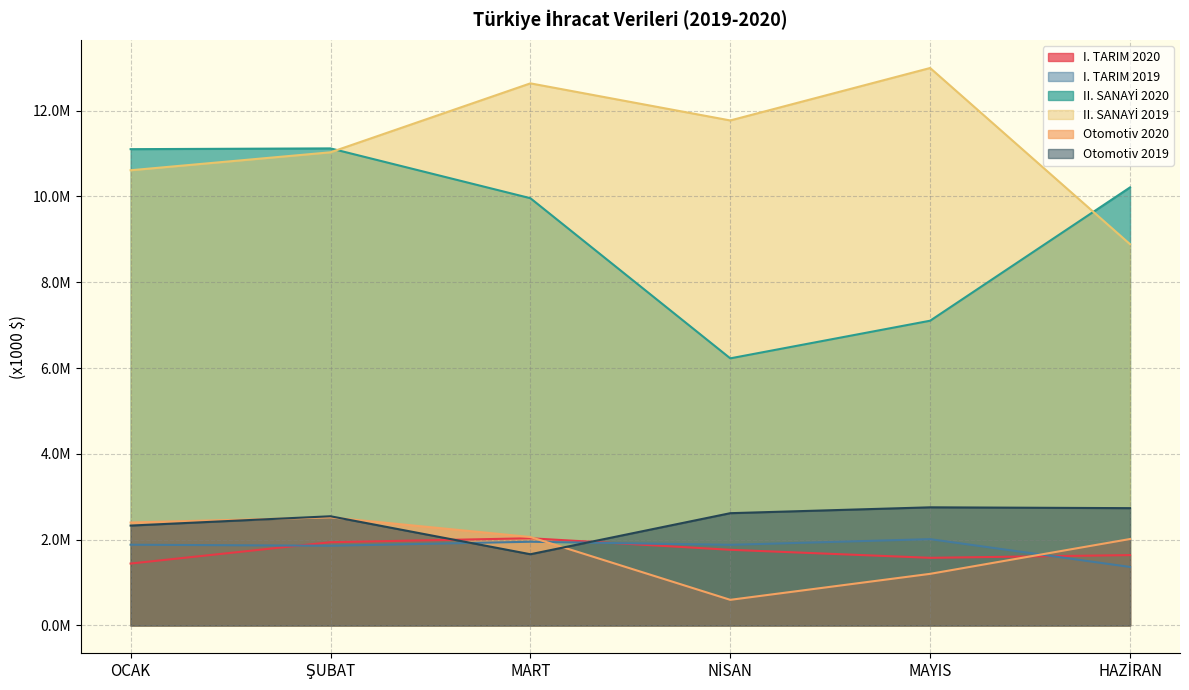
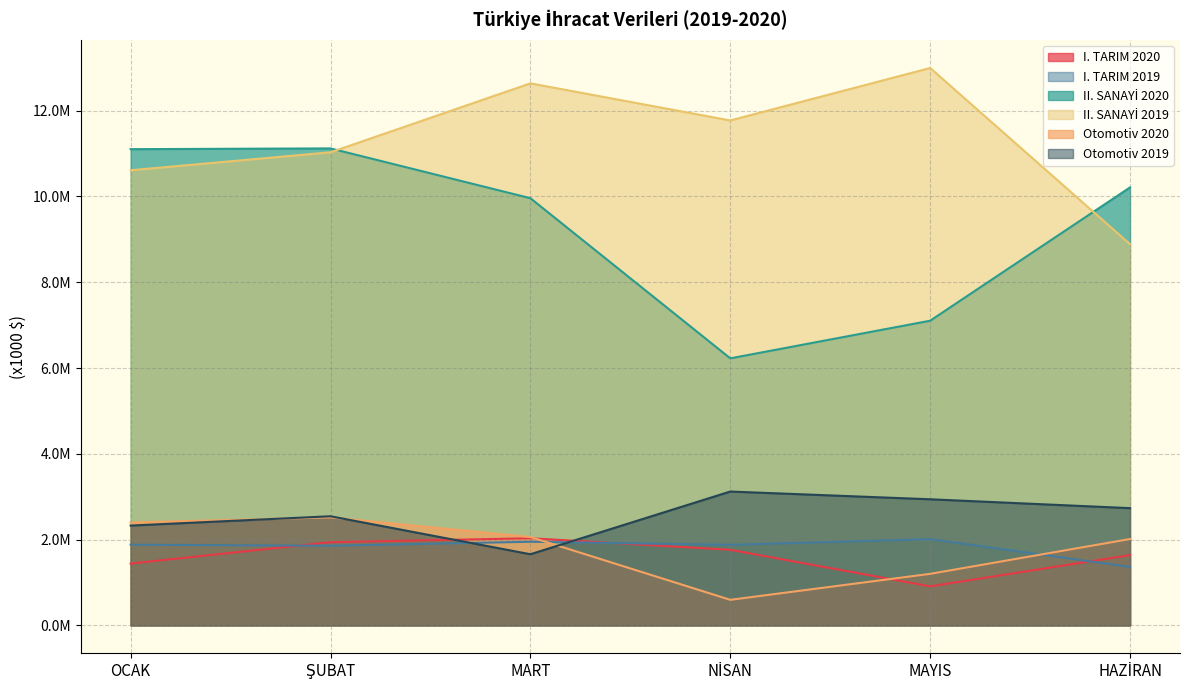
Otomotiv 2019, NİSAN: 2600000 -> 3100000
I. TARIM 2020, MAYIS: 1600000 -> 900000
Otomotiv 2019, MAYIS: 2800000 -> 2900000
